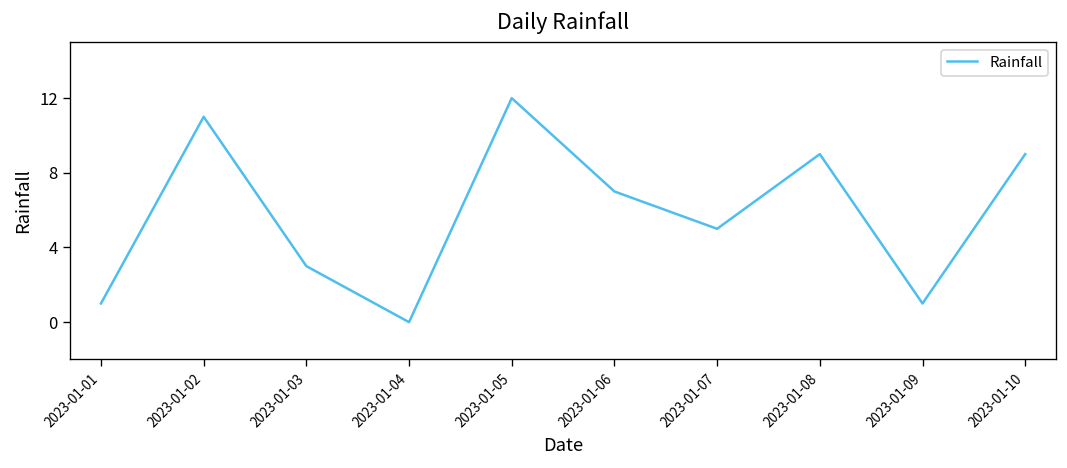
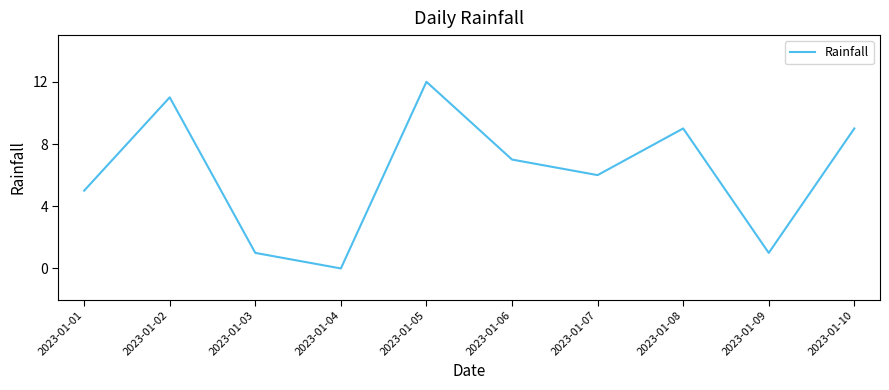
2023-01-01: 1 -> 5
2023-01-03: 3 -> 1
2023-01-07: 5 -> 6
